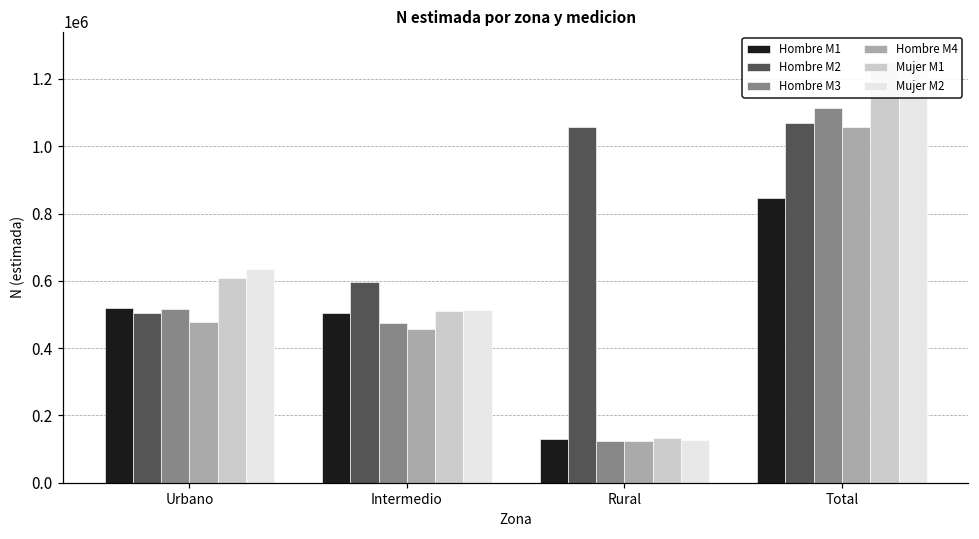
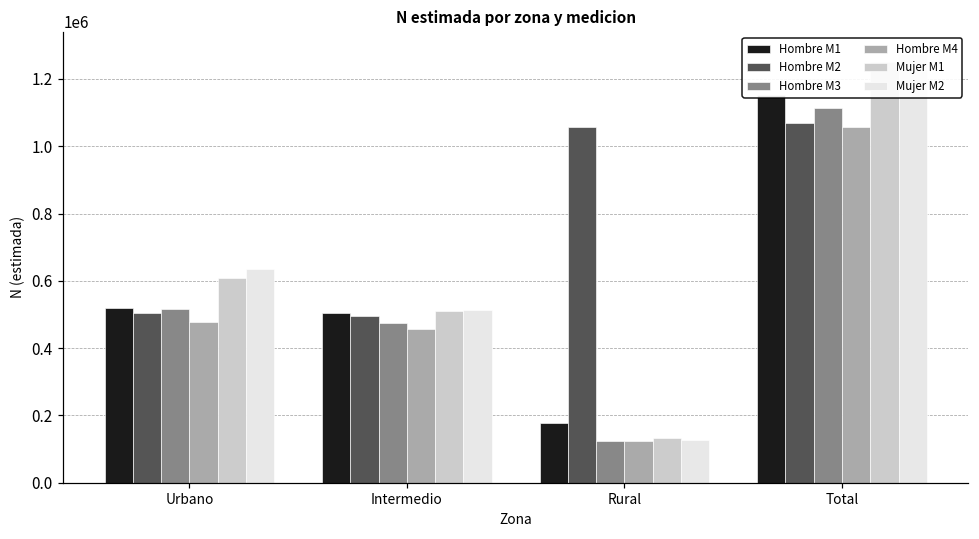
Hombre M2, Intermedio: 600000 -> 500000
Hombre M1, Rural: 130000 -> 180000
Hombre M1, Total: 850000 -> 1150000
